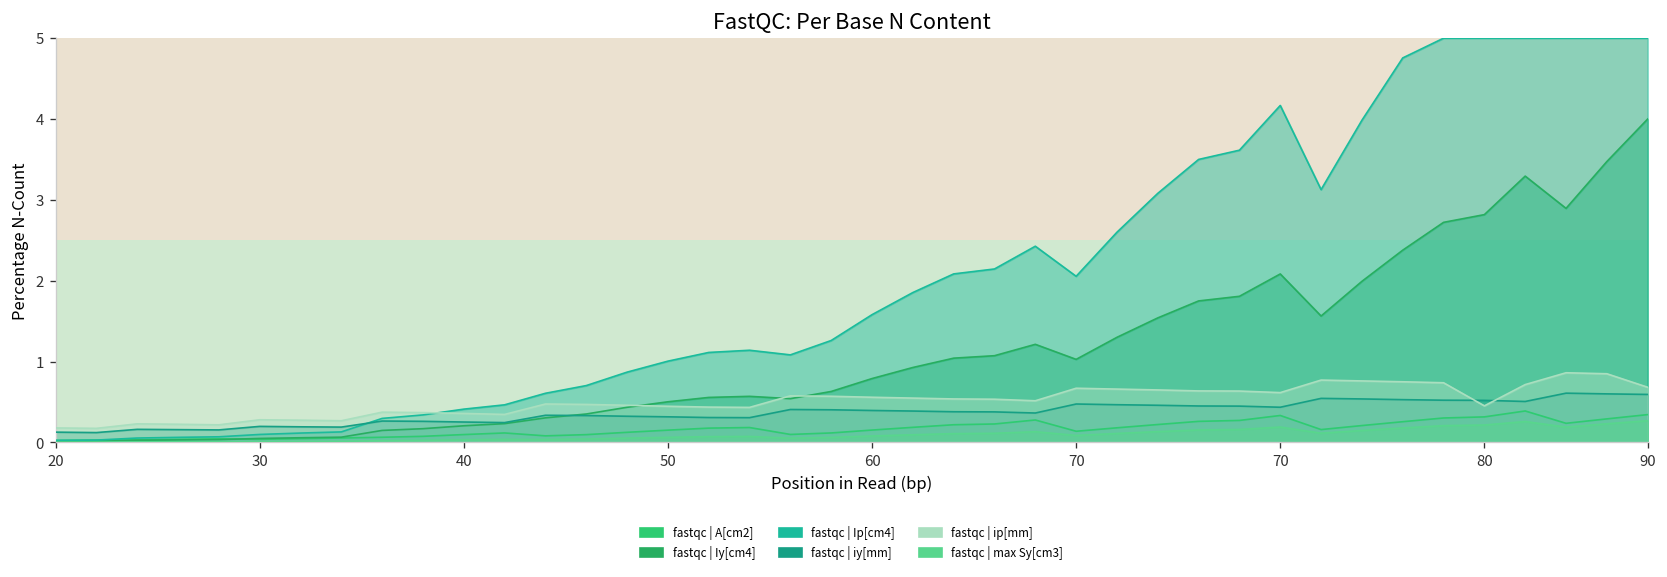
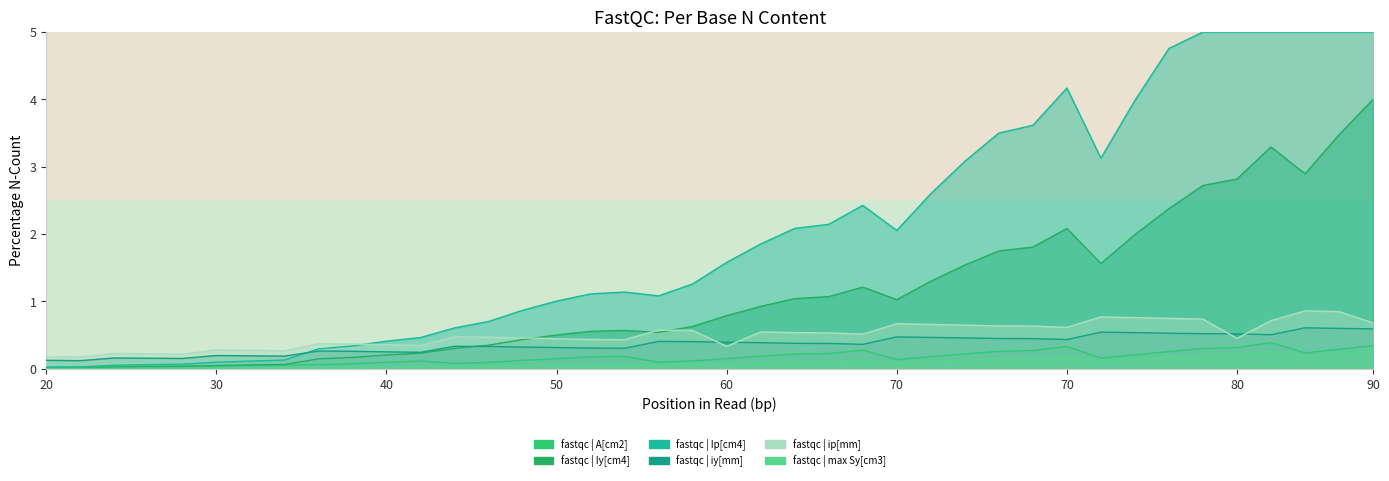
fastqc | ip[mm], 60: 0.6 -> 0.3
